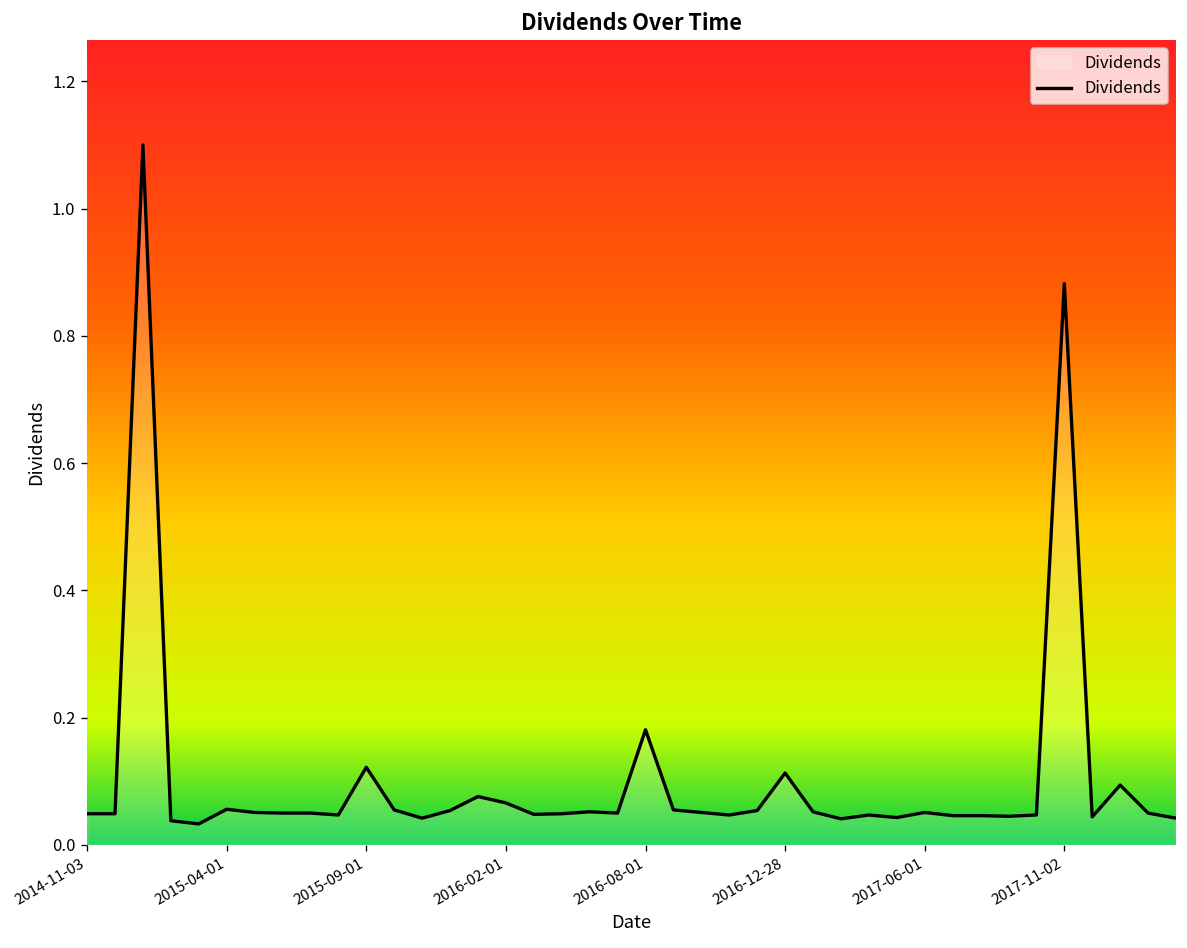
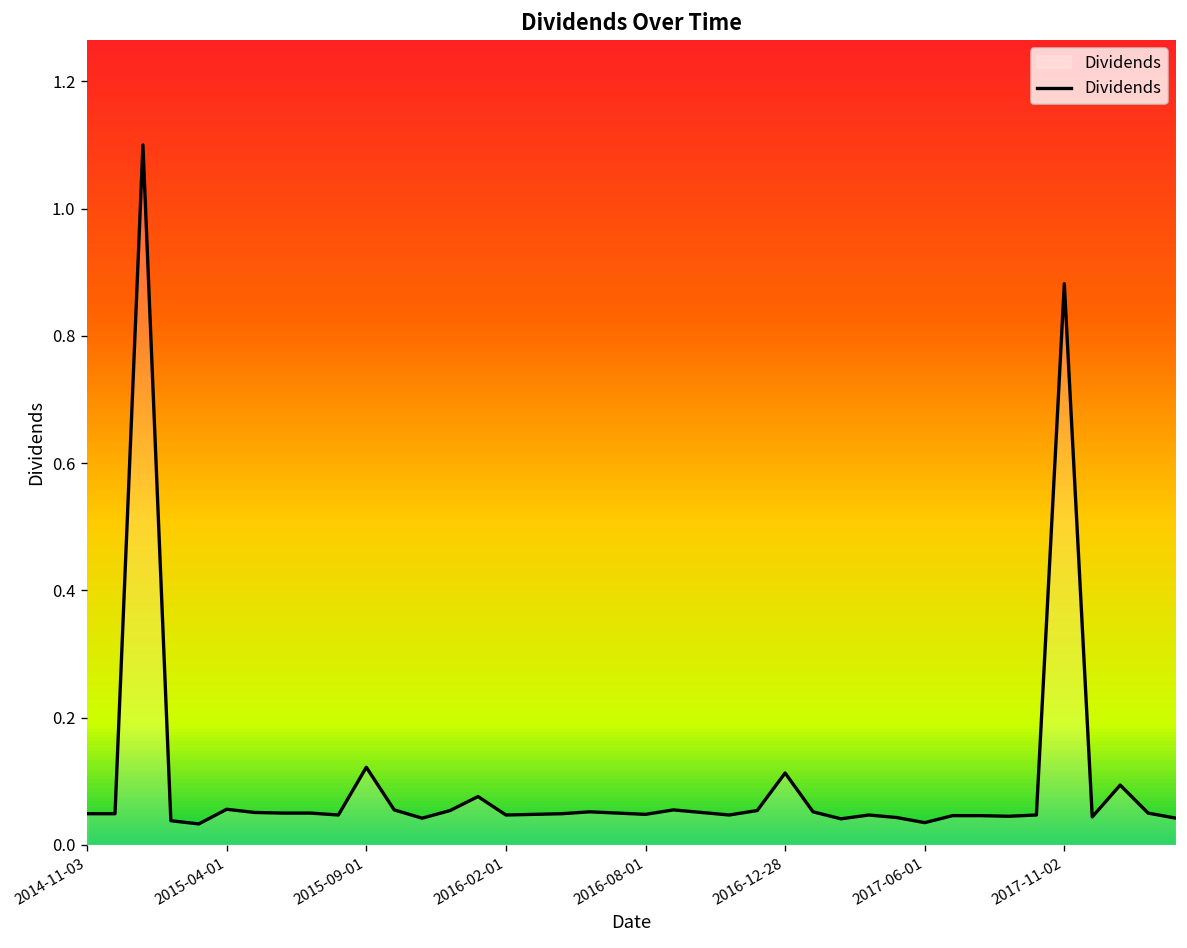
2016-02-01: 0.07 -> 0.05
2016-08-01: 0.18 -> 0.05
2017-06-01: 0.05 -> 0.04
